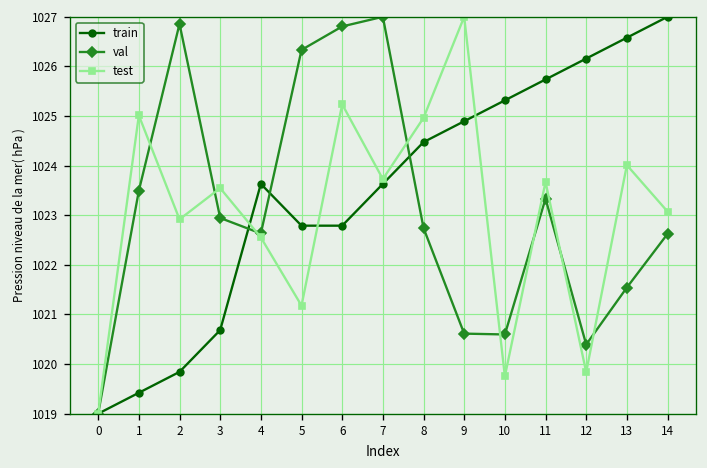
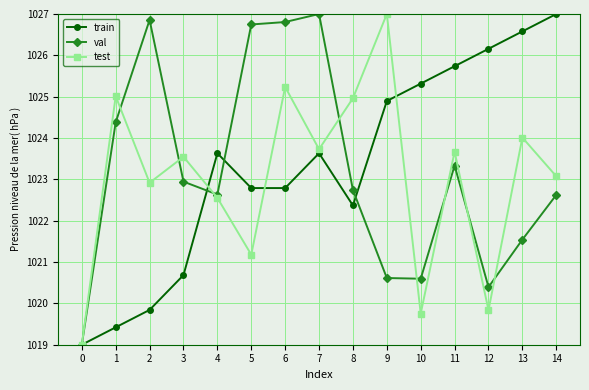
val, 1: 1023.5 -> 1024.4
val, 5: 1026.3 -> 1026.7
train, 8: 1024.5 -> 1022.4
